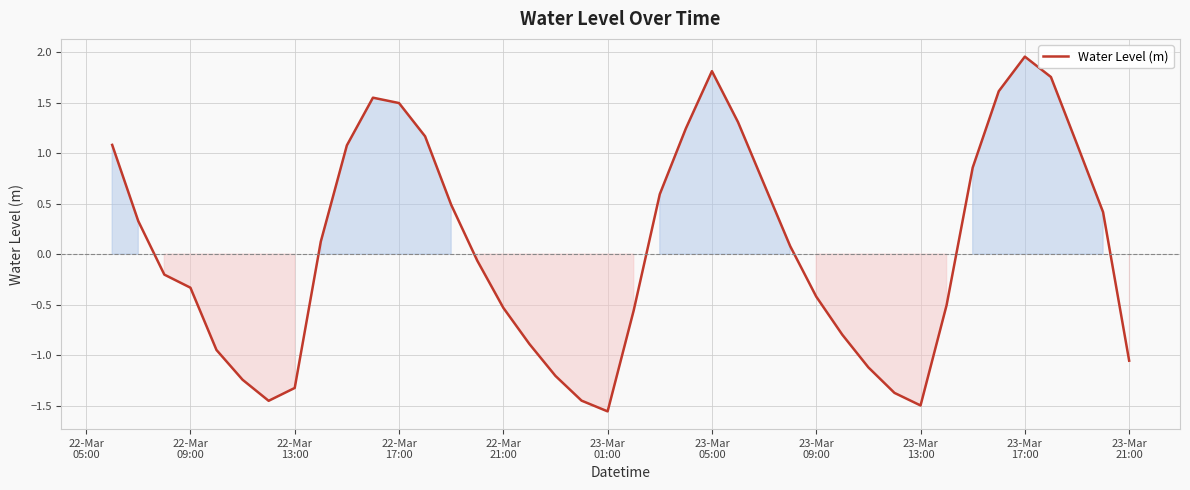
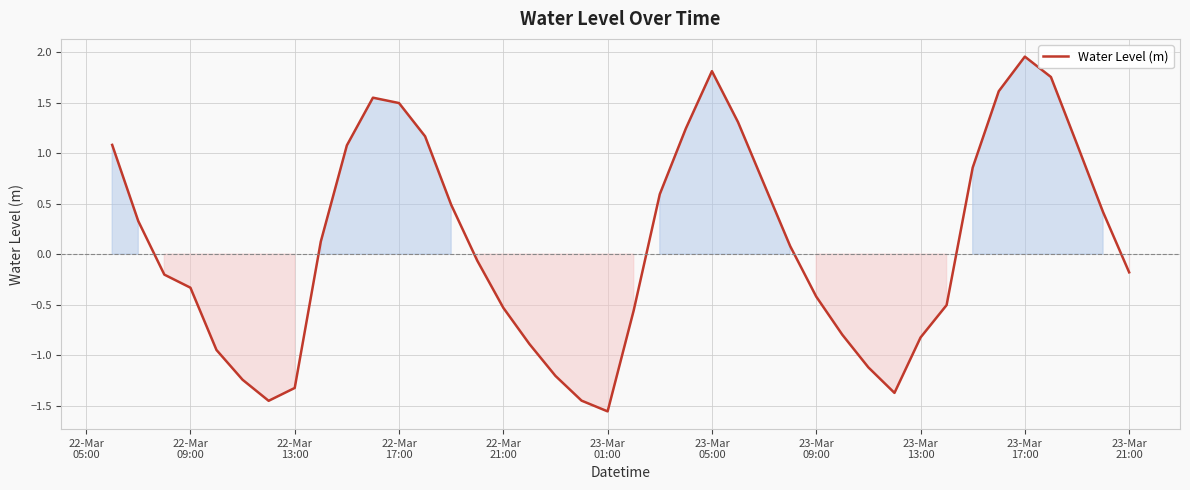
23-Mar 13:00: -1.50 -> -0.82
23-Mar 21:00: -1.05 -> -0.18
